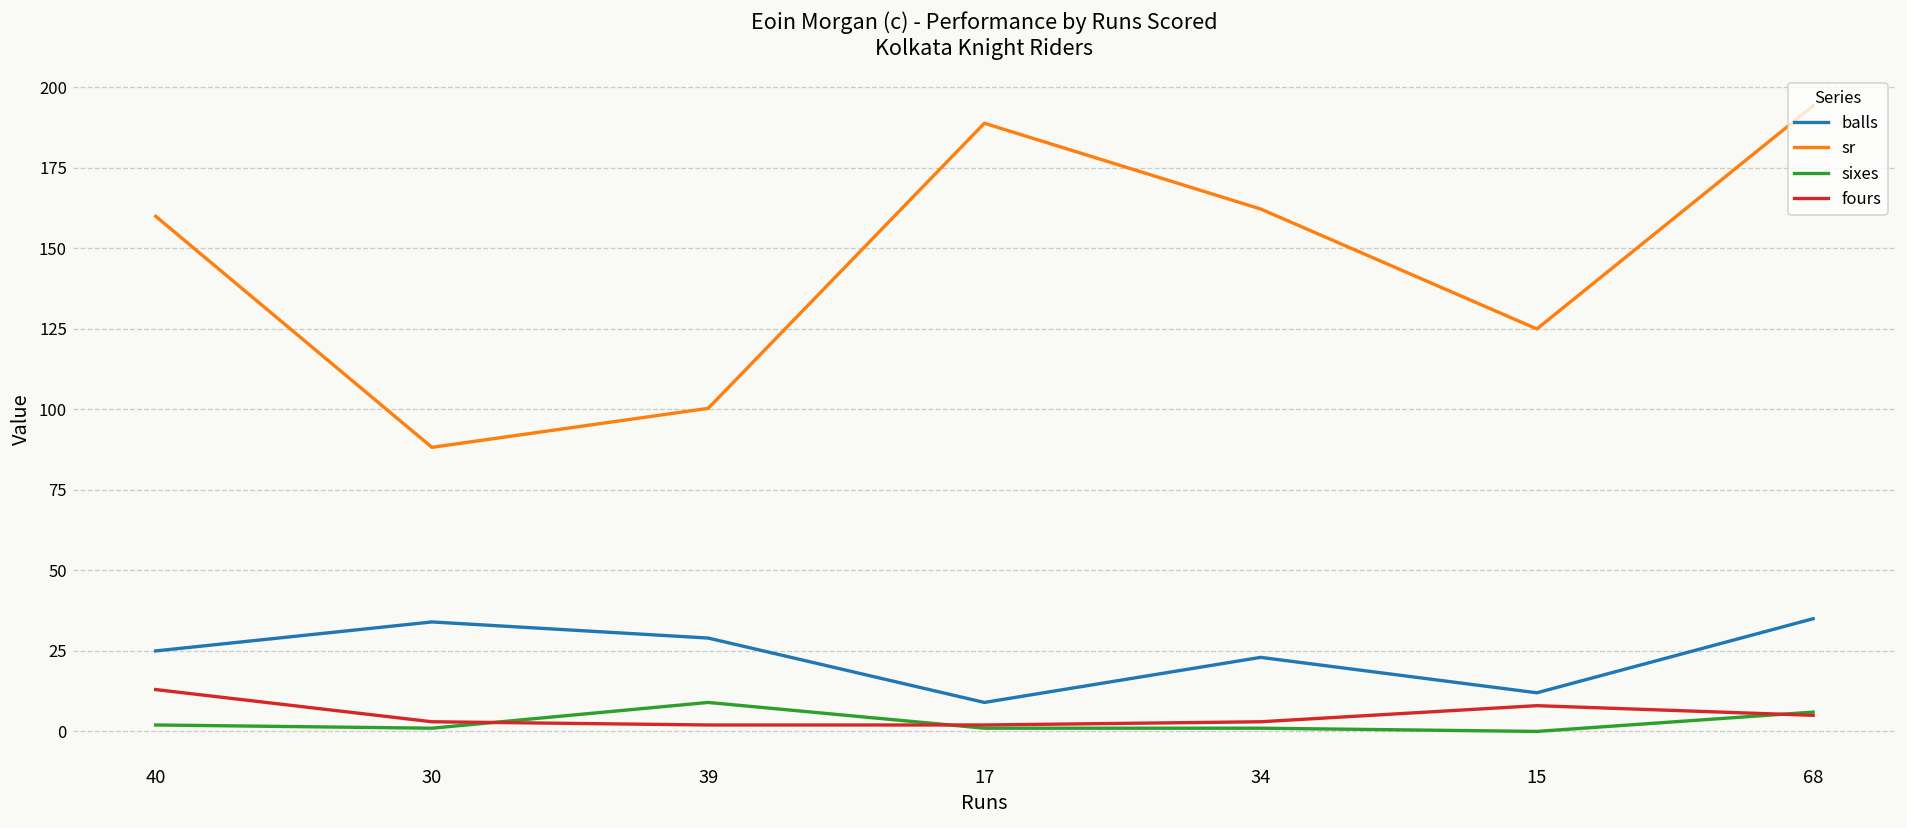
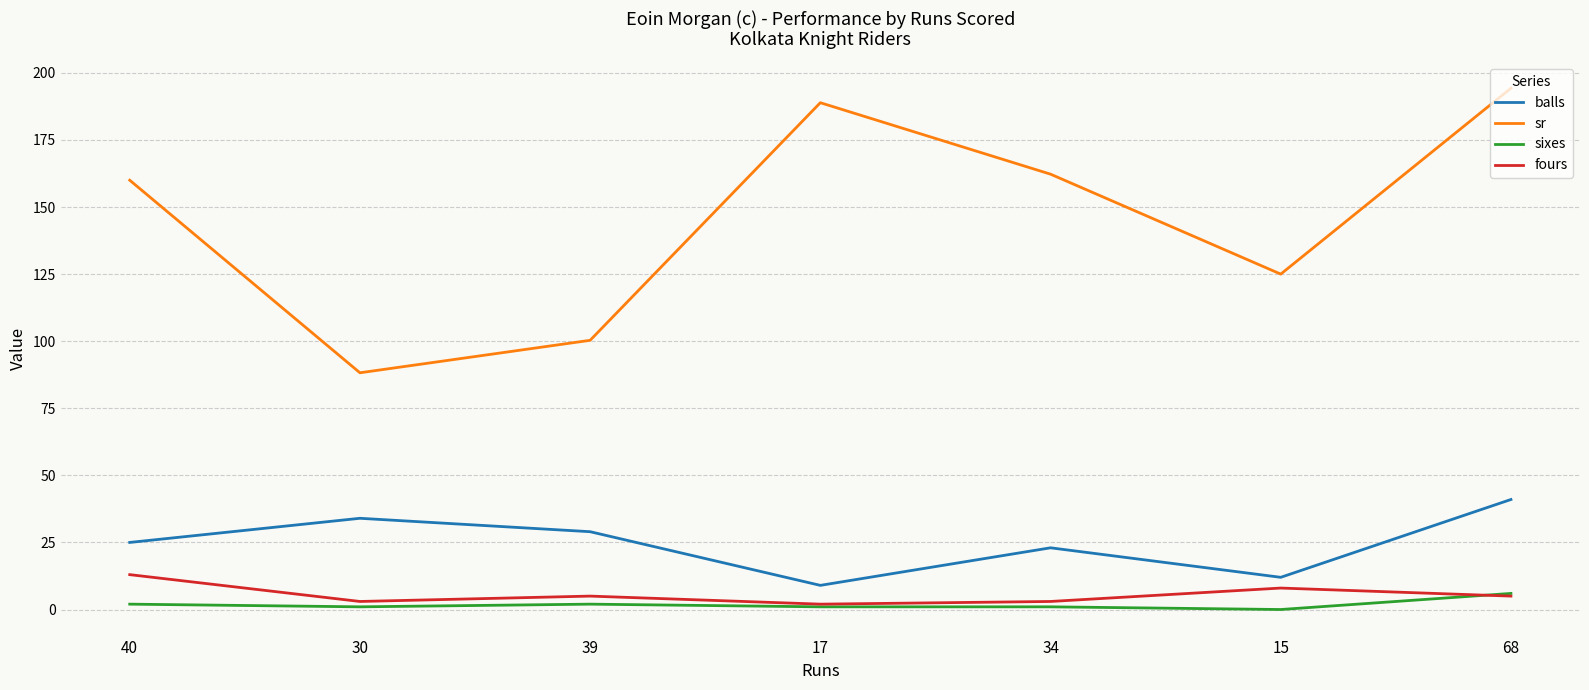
sixes, 39: 9 -> 2
fours, 39: 2 -> 5
balls, 68: 35 -> 41
